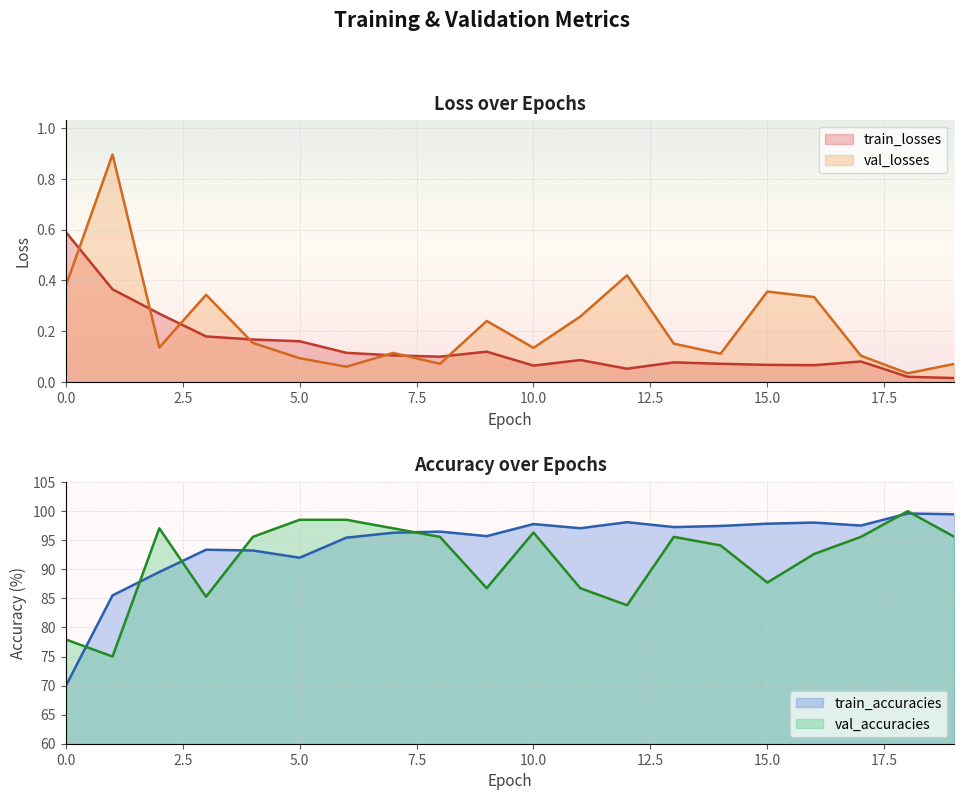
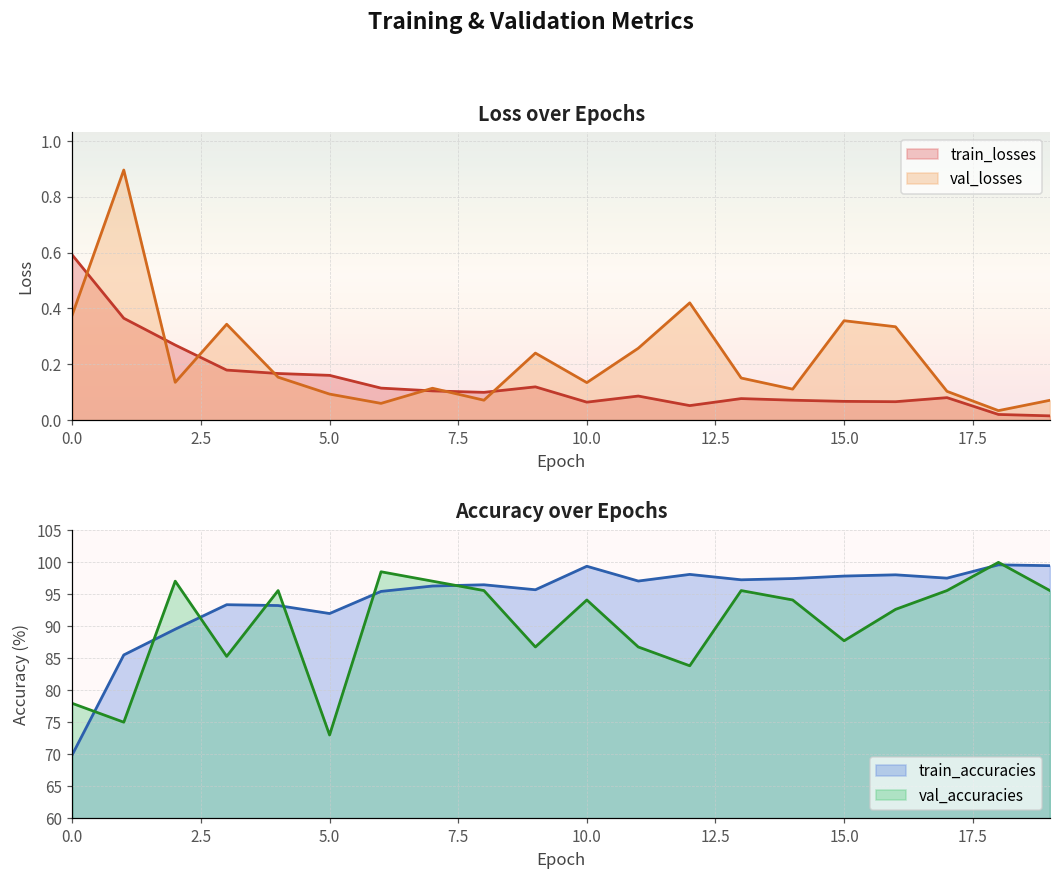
Accuracy over Epochs, val_accuracies, 5.0: 99 -> 73
Accuracy over Epochs, train_accuracies, 10.0: 98 -> 99
Accuracy over Epochs, val_accuracies, 10.0: 96 -> 94
